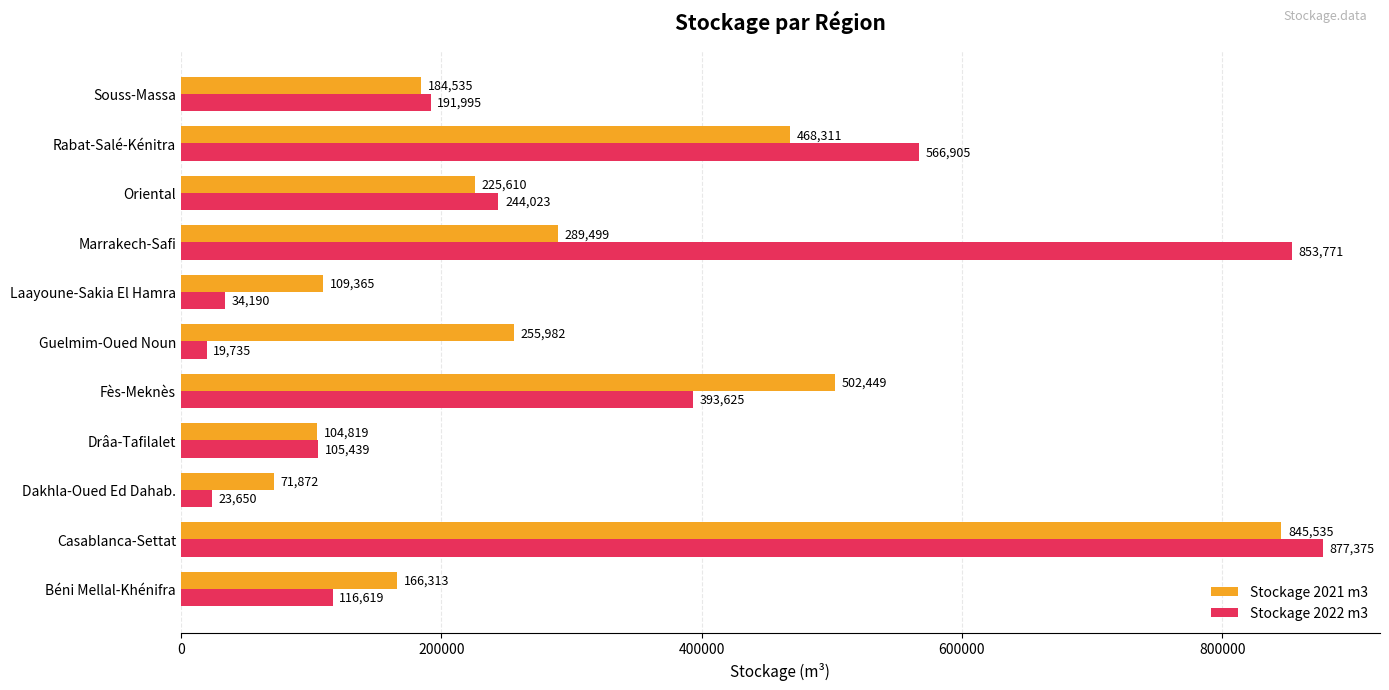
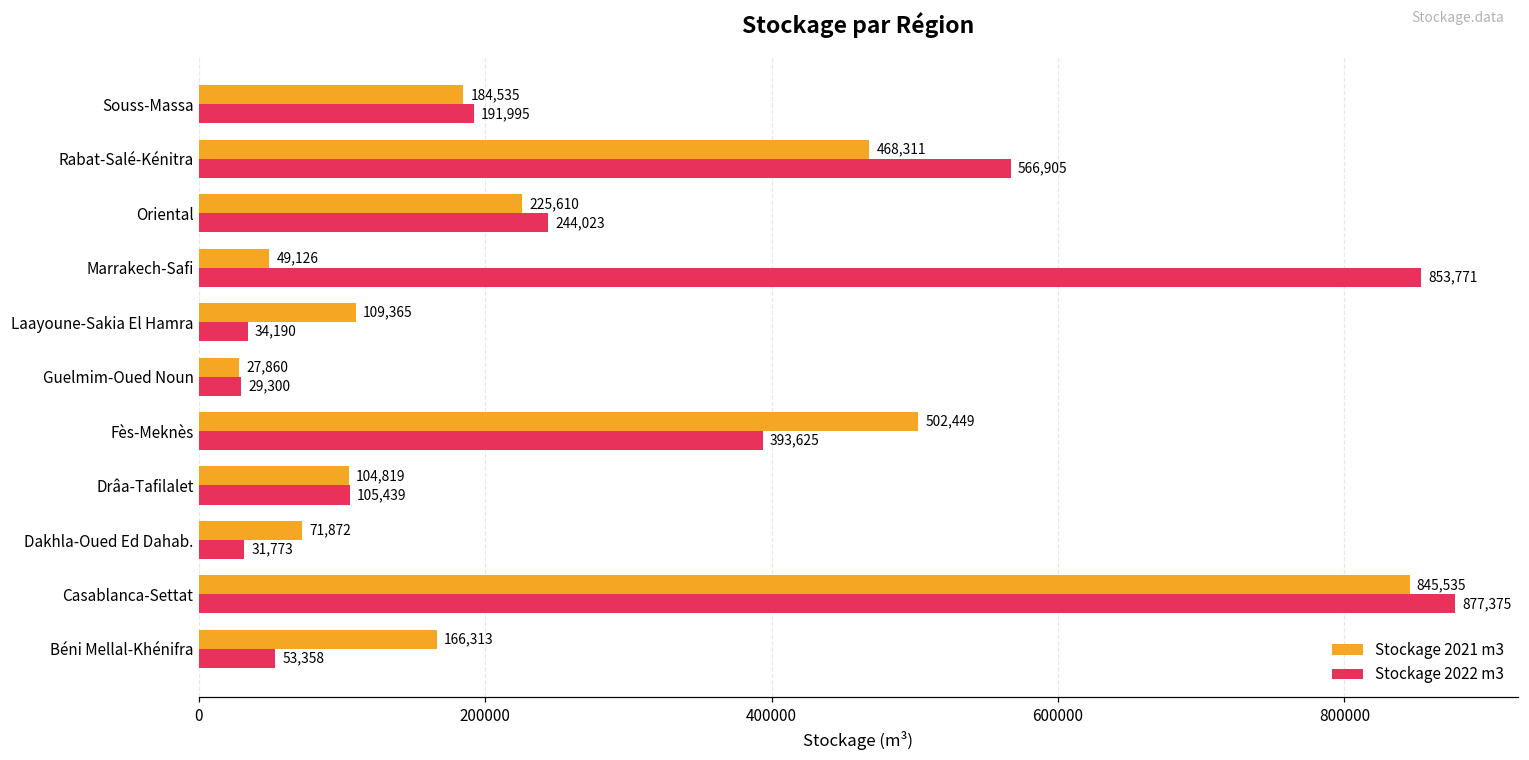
Stockage 2021 m3, Marrakech-Safi: 289,499 -> 49,126
Stockage 2021 m3, Guelmim-Oued Noun: 255,982 -> 27,860
Stockage 2022 m3, Guelmim-Oued Noun: 19,735 -> 29,300
Stockage 2022 m3, Dakhla-Oued Ed Dahab.: 23,650 -> 31,773
Stockage 2022 m3, Béni Mellal-Khénifra: 116,619 -> 53,358
